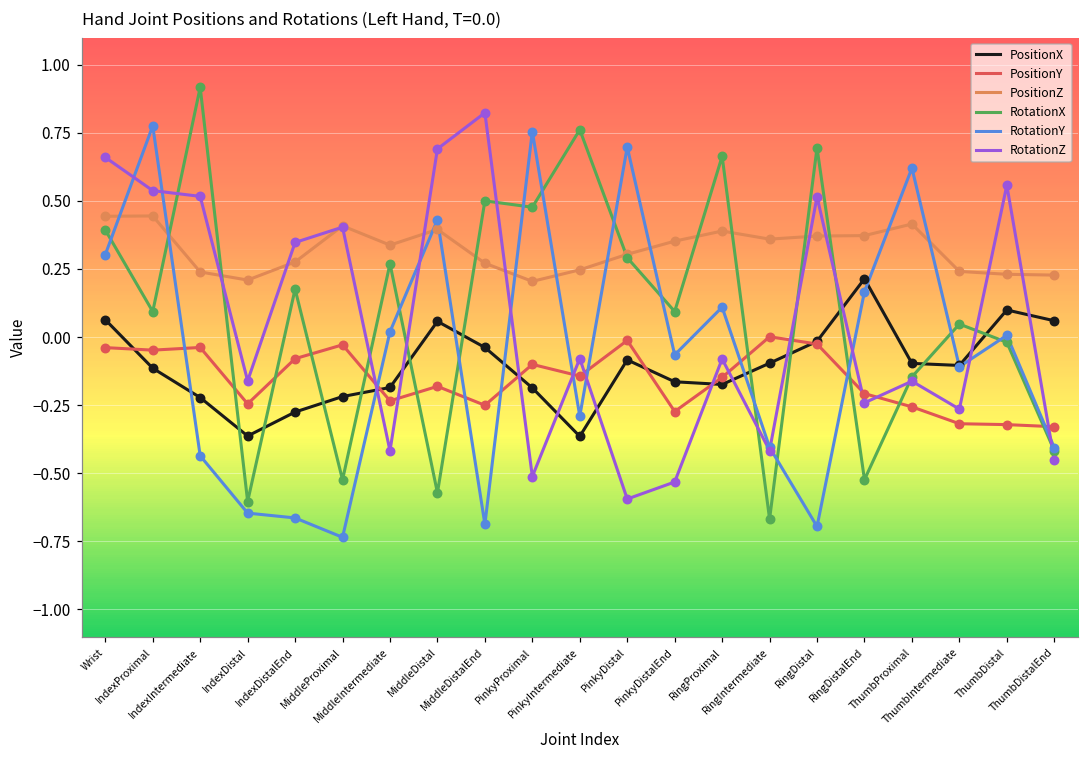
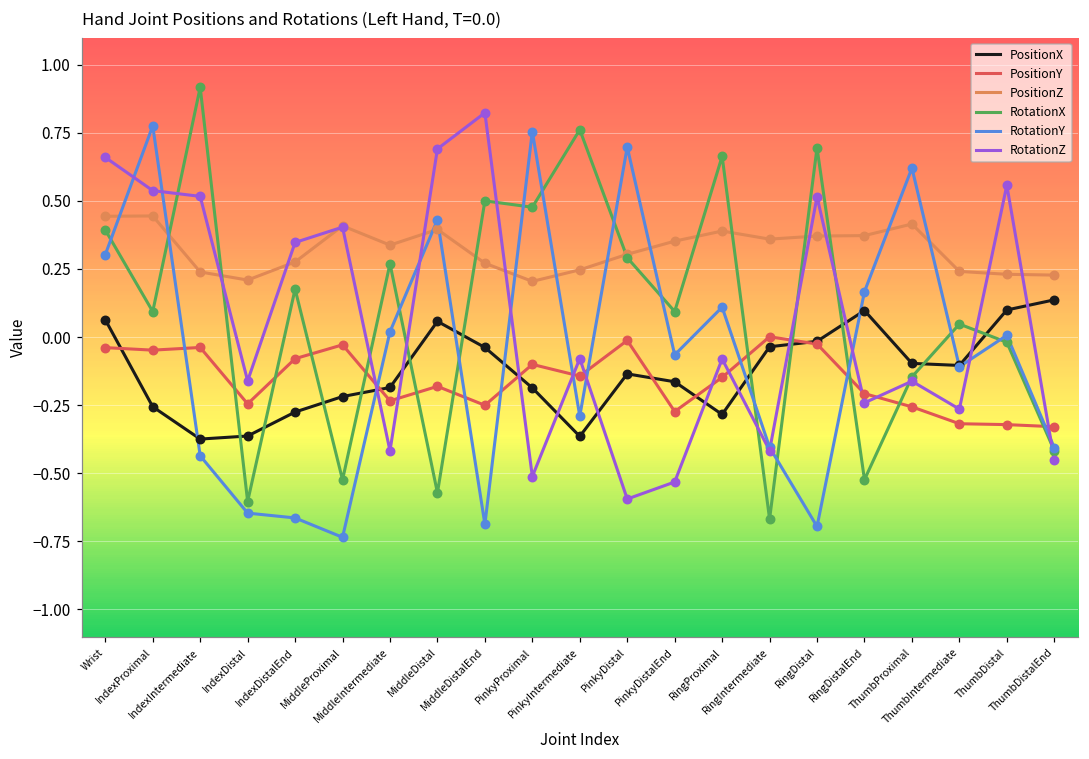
PositionX, IndexProximal: -0.11 -> -0.26
PositionX, IndexIntermediate: -0.22 -> -0.37
PositionX, PinkyDistal: -0.08 -> -0.14
PositionX, RingProximal: -0.17 -> -0.28
PositionX, RingIntermediate: -0.10 -> -0.04
PositionX, RingDistalEnd: 0.21 -> 0.10
PositionX, ThumbDistalEnd: 0.06 -> 0.14
